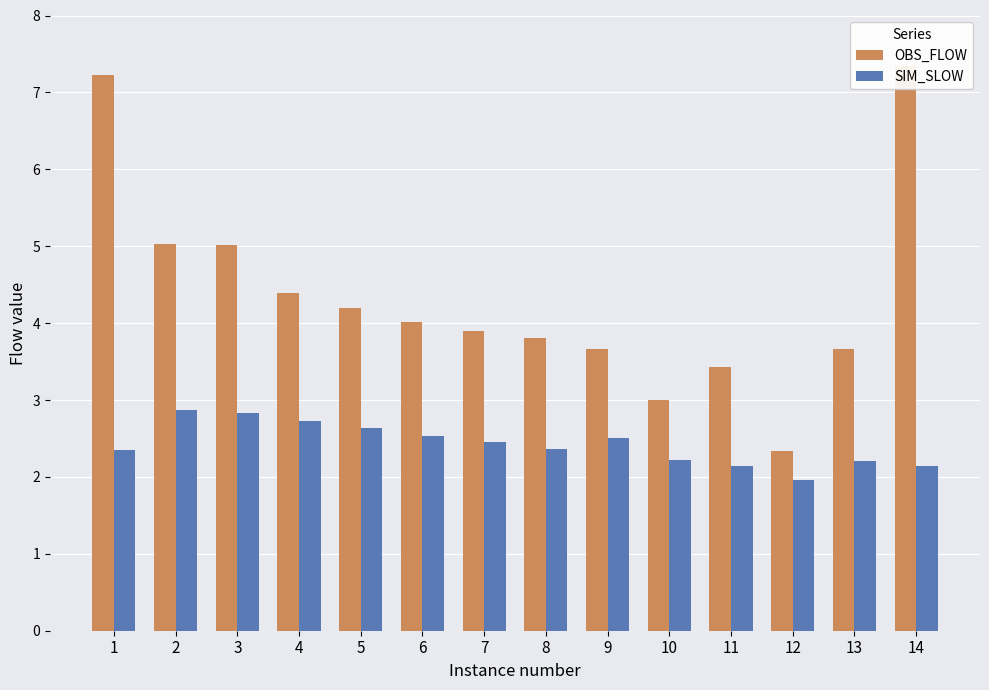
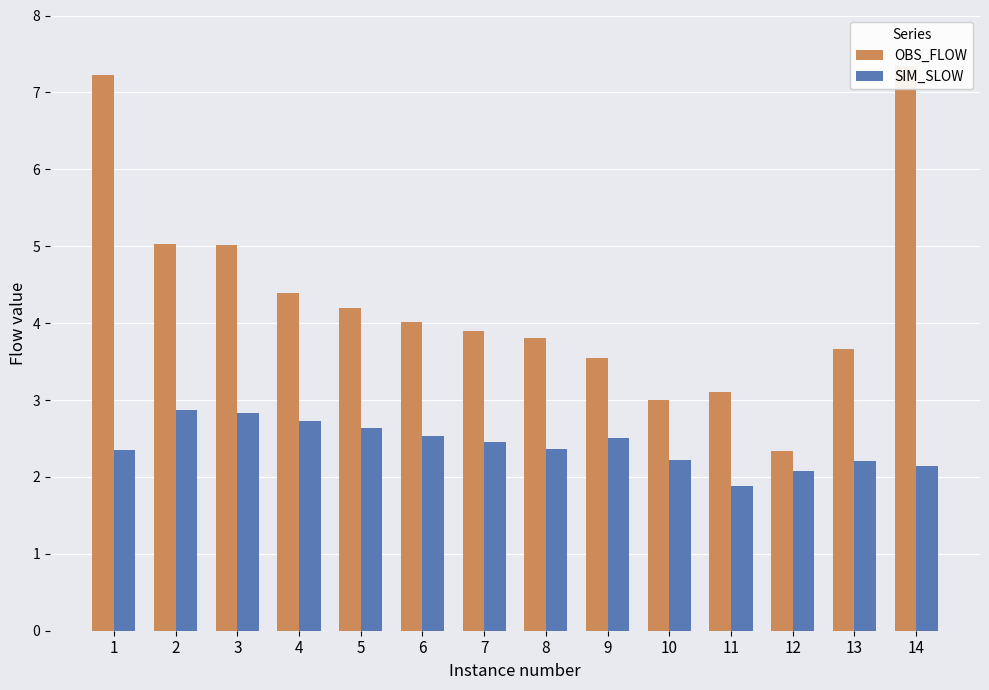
OBS_FLOW, 9: 3.7 -> 3.5
OBS_FLOW, 11: 3.4 -> 3.1
SIM_SLOW, 11: 2.1 -> 1.9
SIM_SLOW, 12: 2.0 -> 2.1
